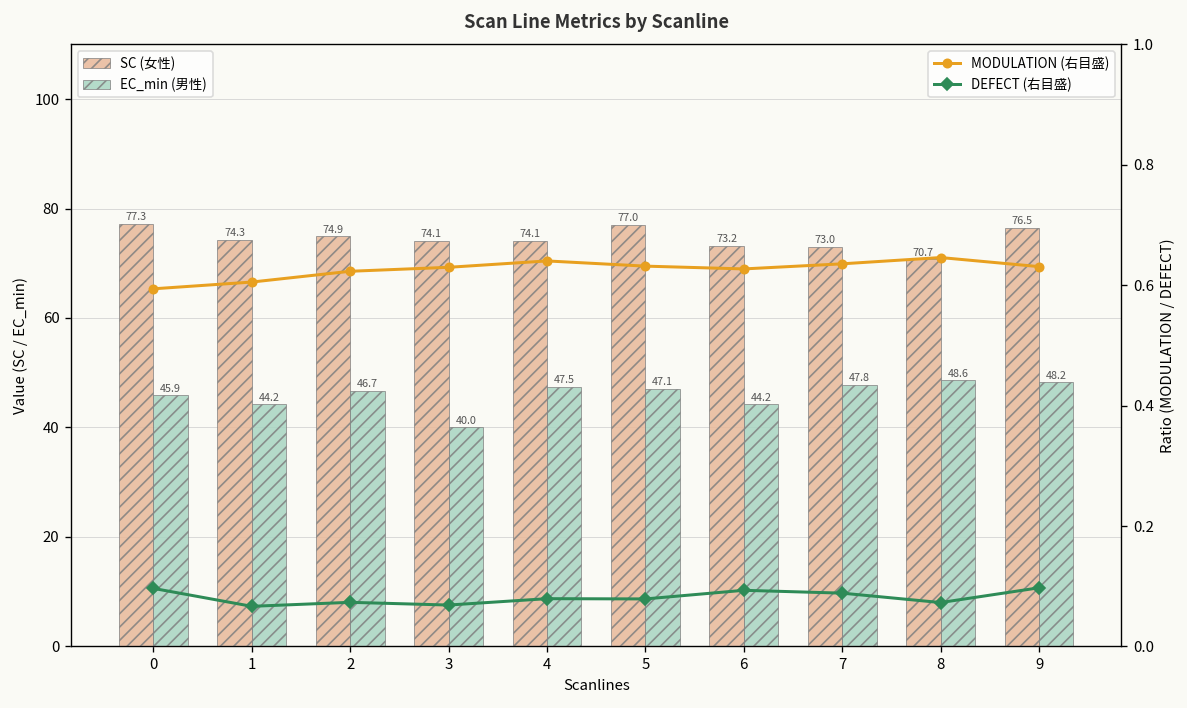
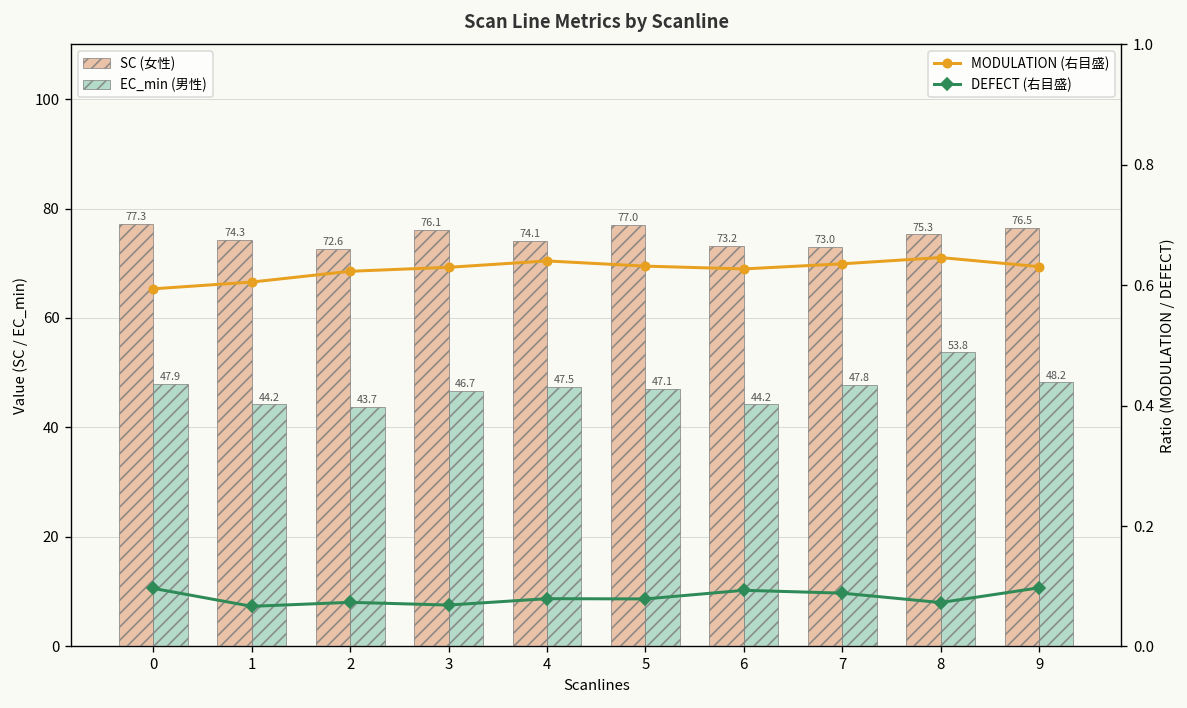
EC_min (男性), 0: 45.9 -> 47.9
SC (女性), 2: 74.9 -> 72.6
EC_min (男性), 2: 46.7 -> 43.7
SC (女性), 3: 74.1 -> 76.1
EC_min (男性), 3: 40.0 -> 46.7
SC (女性), 8: 70.7 -> 75.3
EC_min (男性), 8: 48.6 -> 53.8
